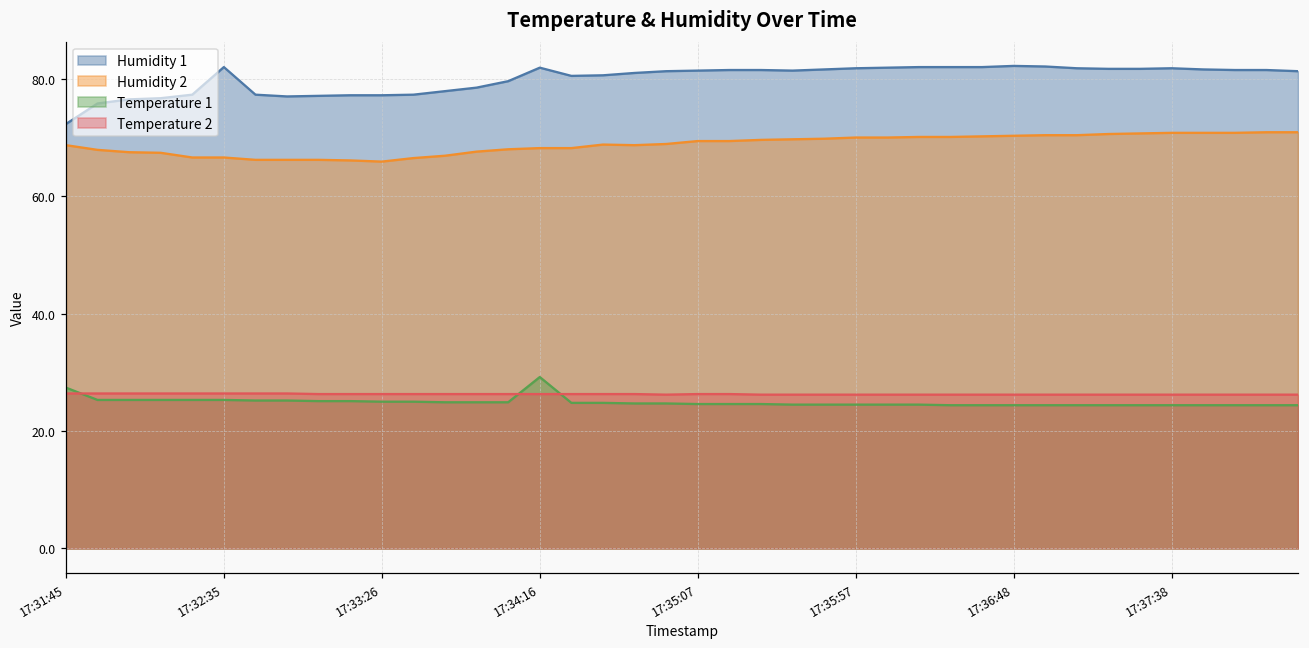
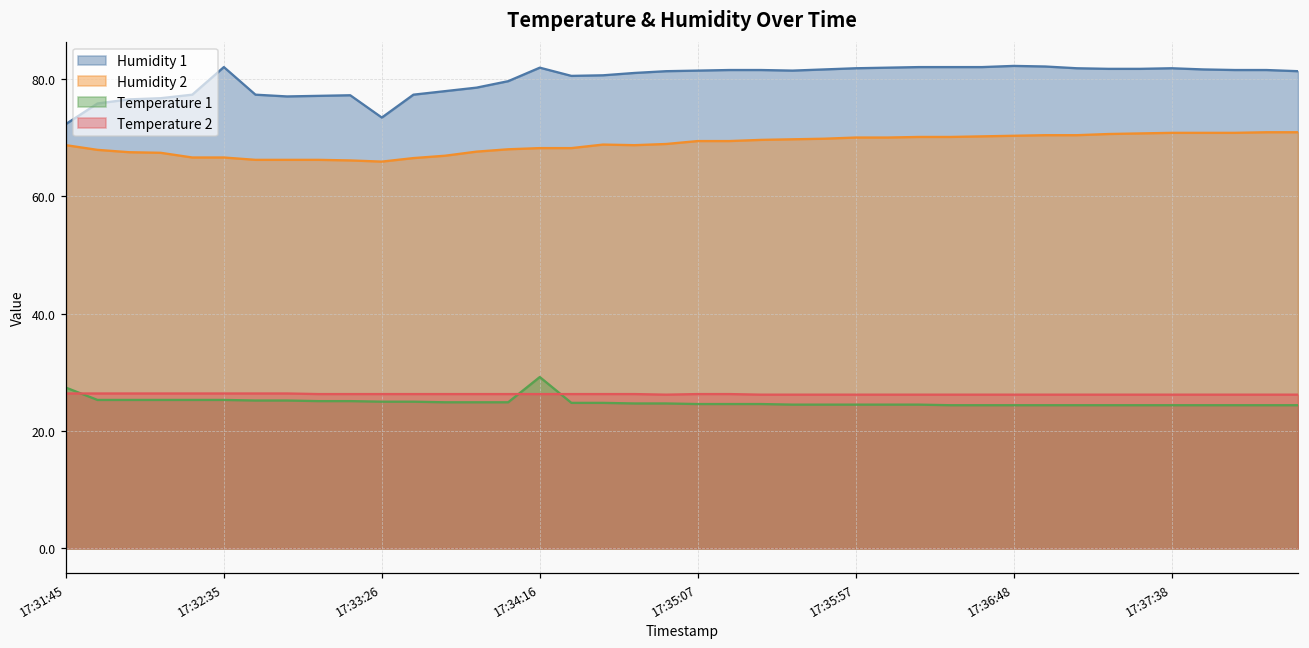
Humidity 1, 17:33:26: 77 -> 73
